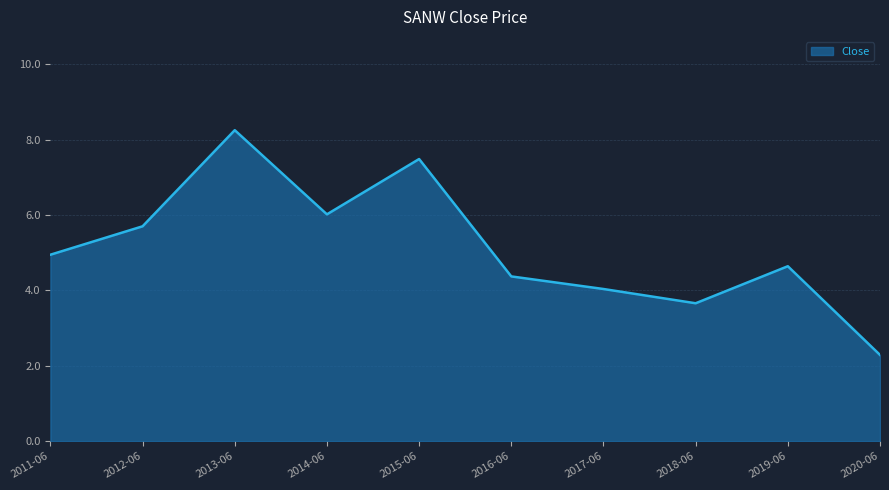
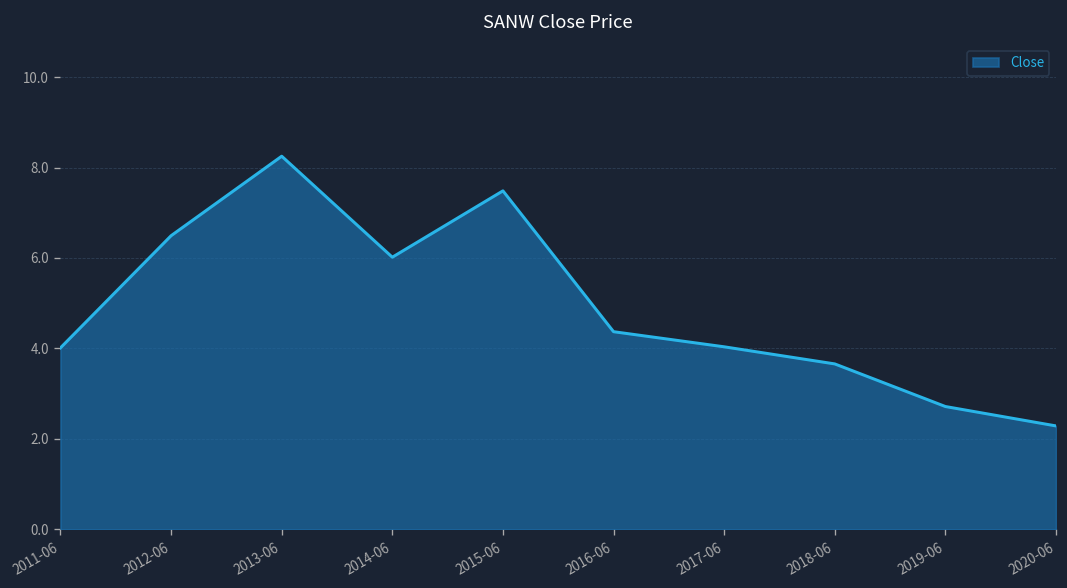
2011-06: 4.9 -> 4.0
2012-06: 5.7 -> 6.5
2019-06: 4.6 -> 2.7
